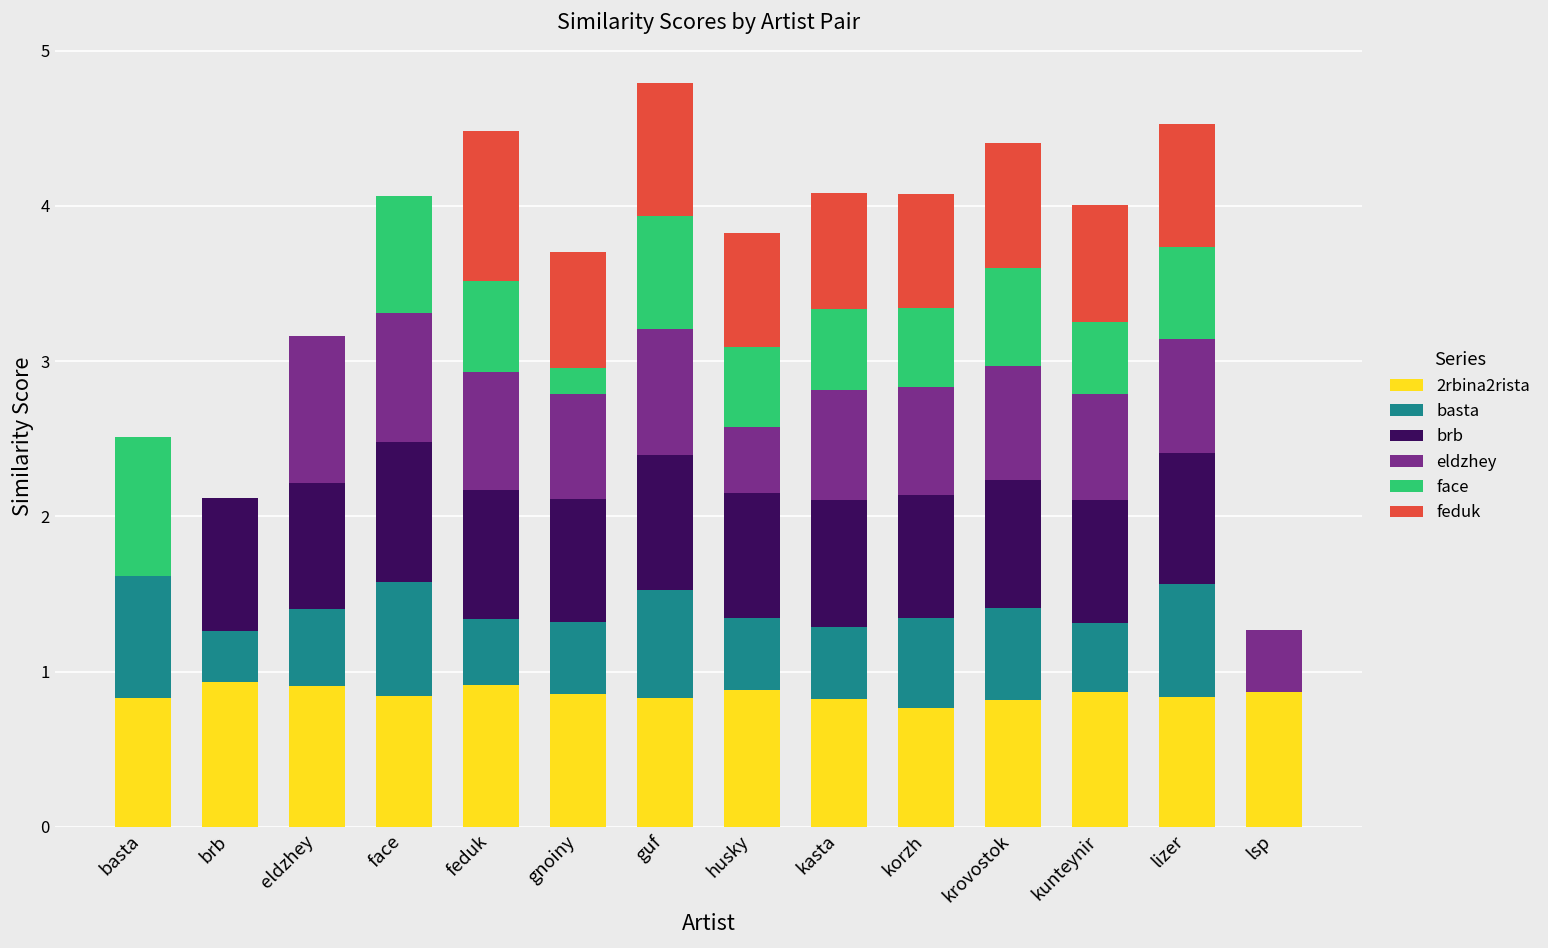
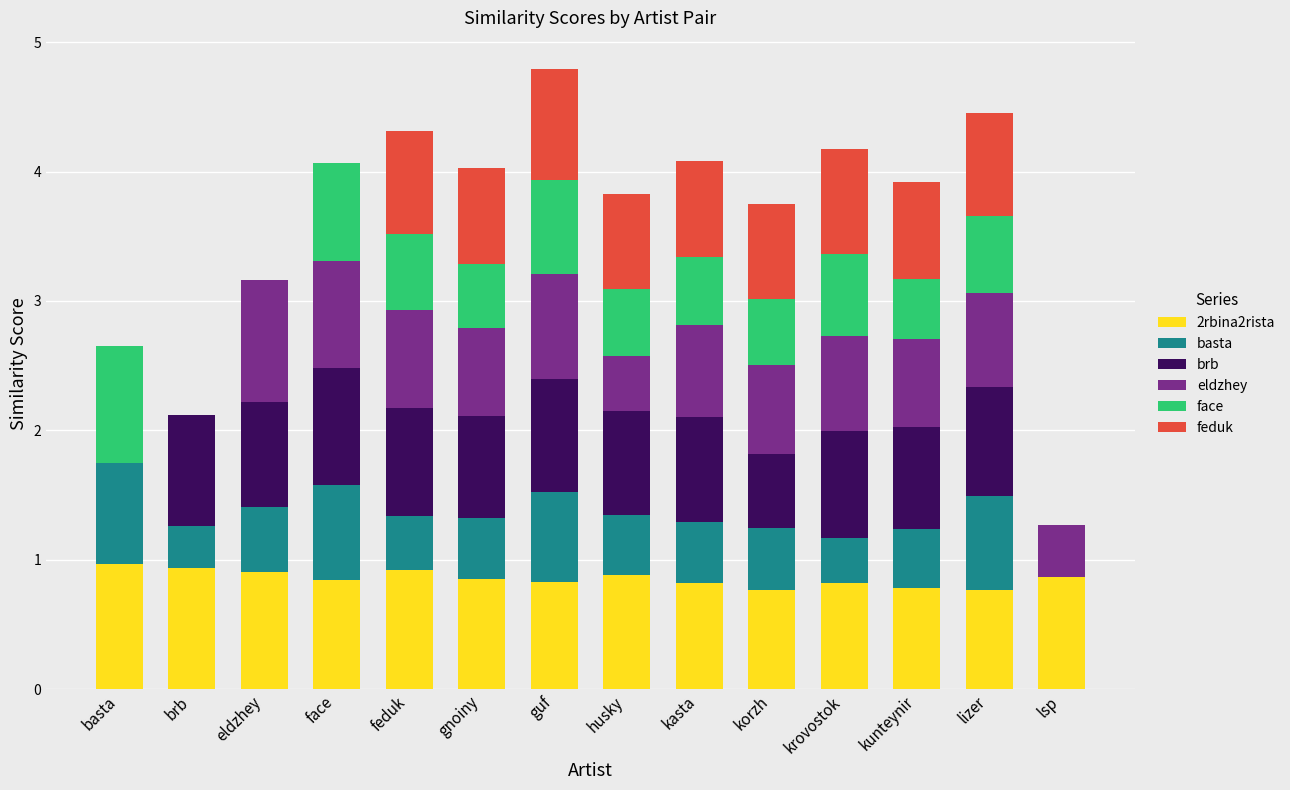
2rbina2rista, basta: 0.83 -> 0.97
feduk, feduk: 0.96 -> 0.80
face, gnoiny: 0.17 -> 0.50
basta, korzh: 0.58 -> 0.48
brb, korzh: 0.79 -> 0.57
basta, krovostok: 0.59 -> 0.35
2rbina2rista, kunteynir: 0.87 -> 0.78
2rbina2rista, lizer: 0.84 -> 0.76
